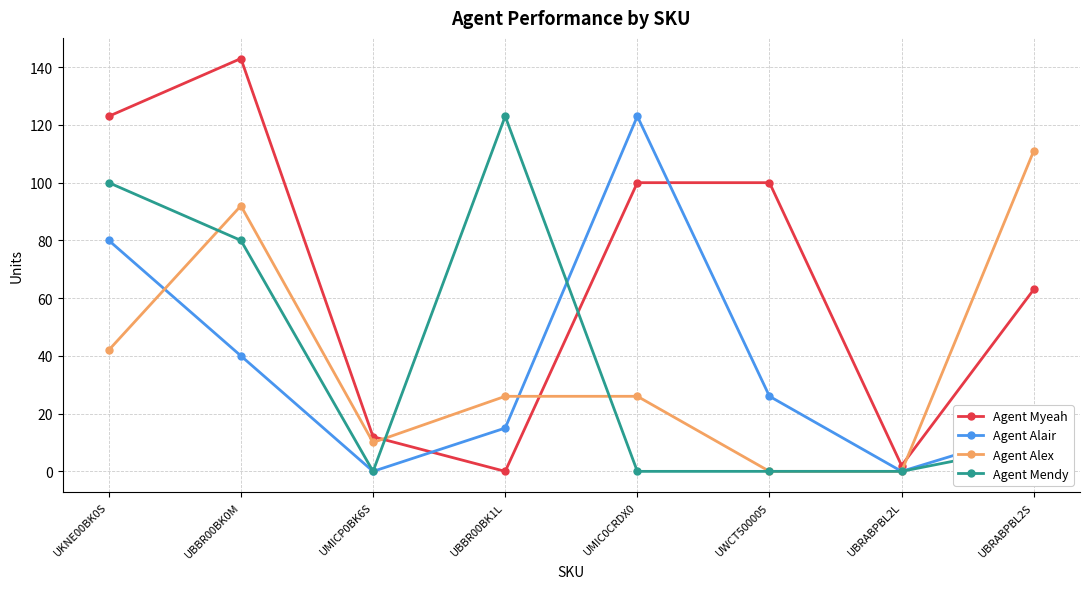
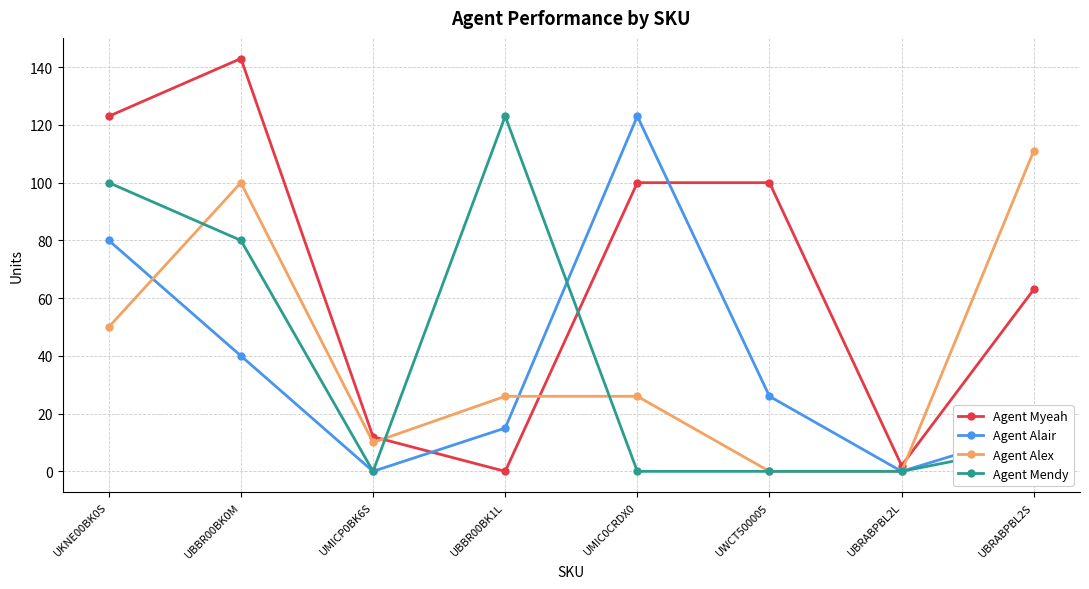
Agent Alex, UKNE00BK0S: 42 -> 50
Agent Alex, UBBR00BK0M: 92 -> 100
